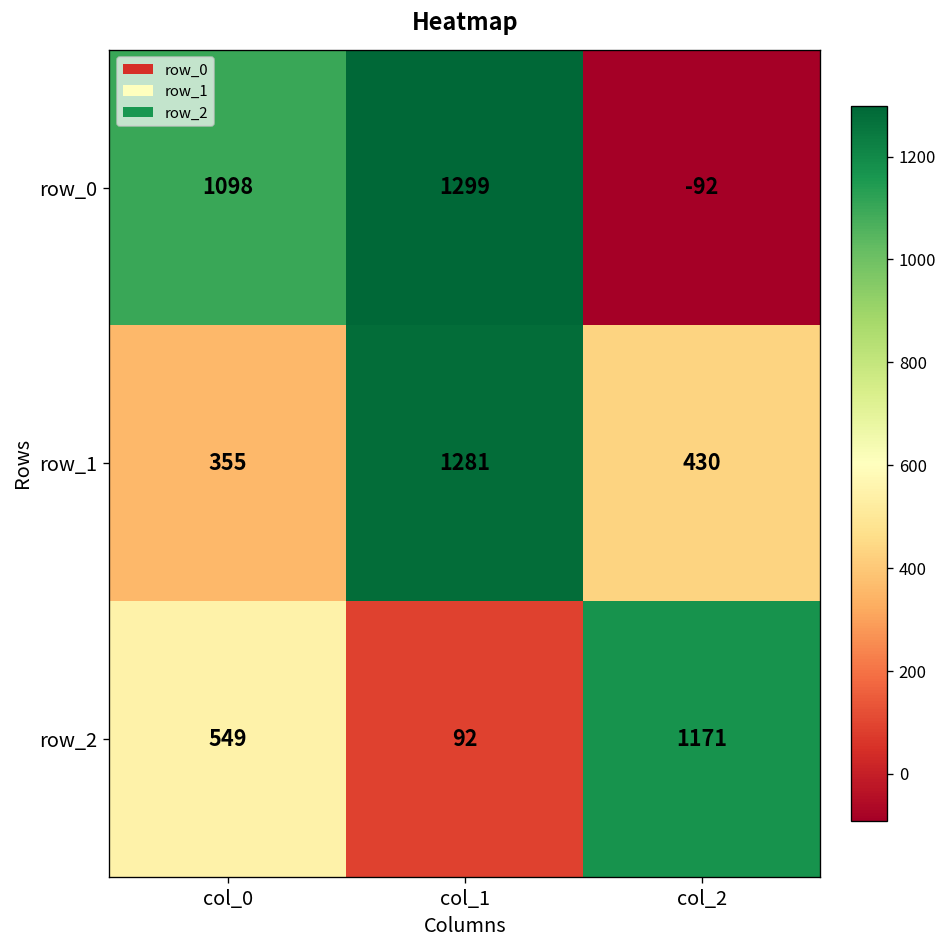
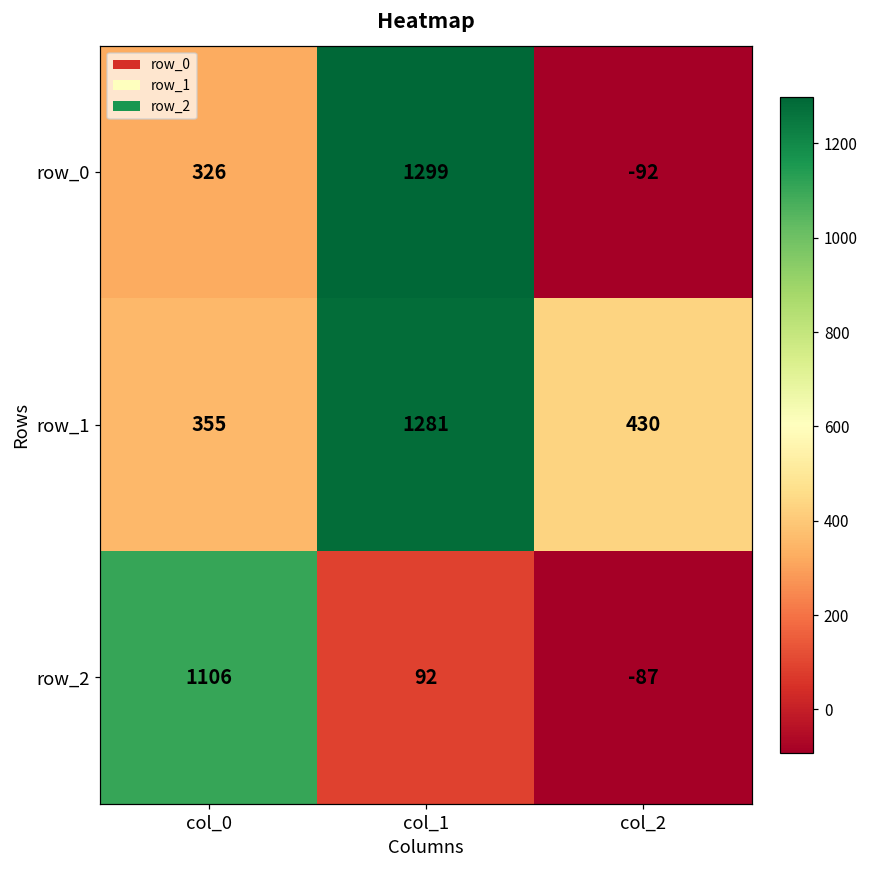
row_0, col_0: 1098 -> 326
row_2, col_0: 549 -> 1106
row_2, col_2: 1171 -> -87
